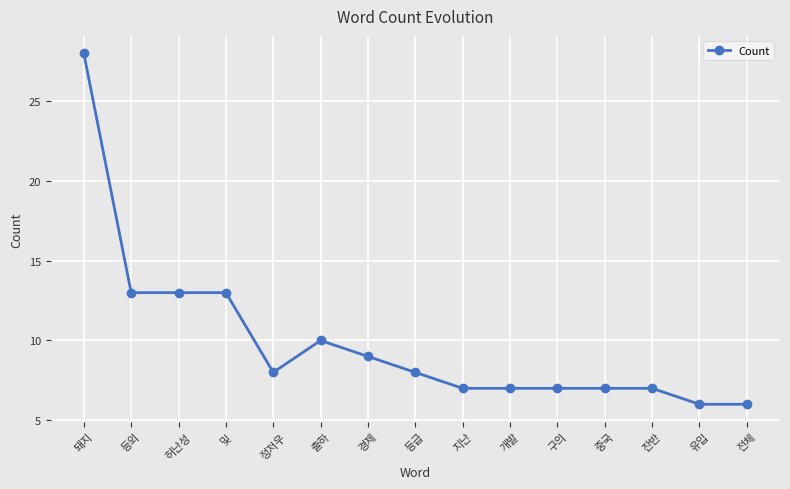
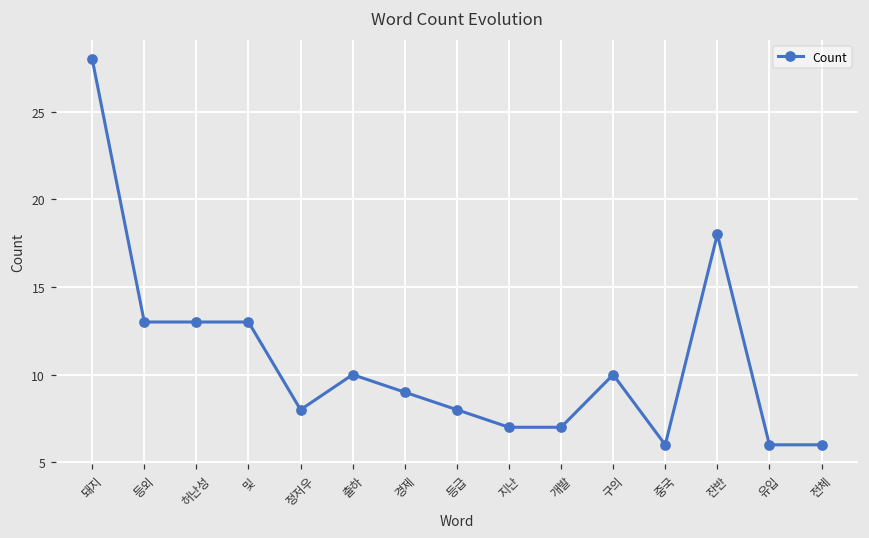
구의: 7 -> 10
중국: 7 -> 6
잔반: 7 -> 18
